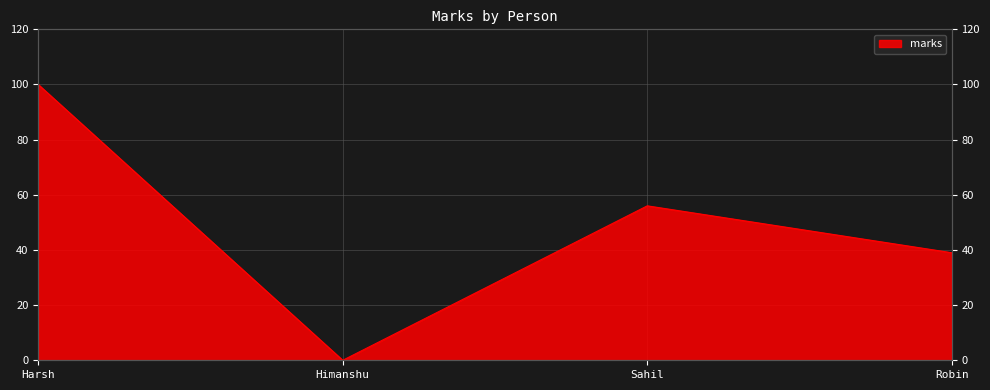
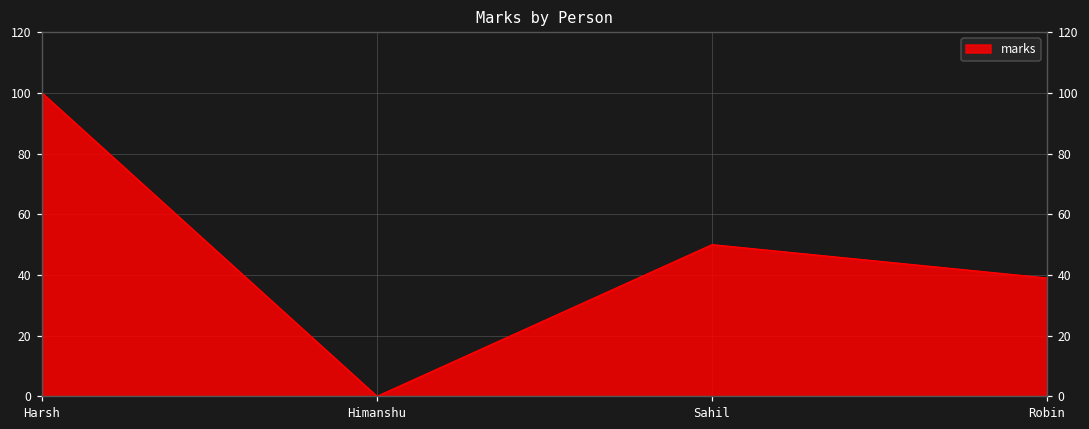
Sahil: 56 -> 50
